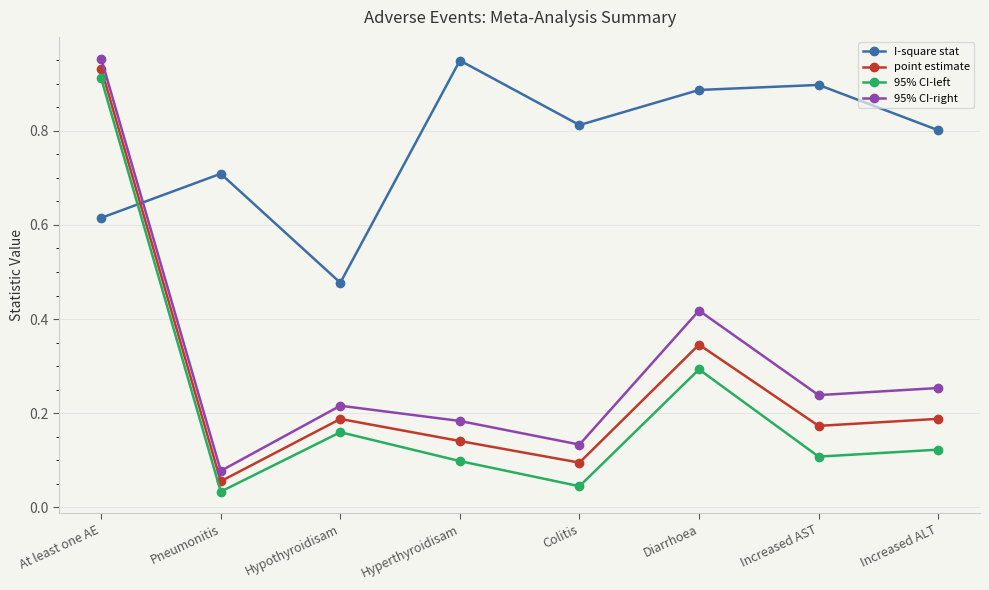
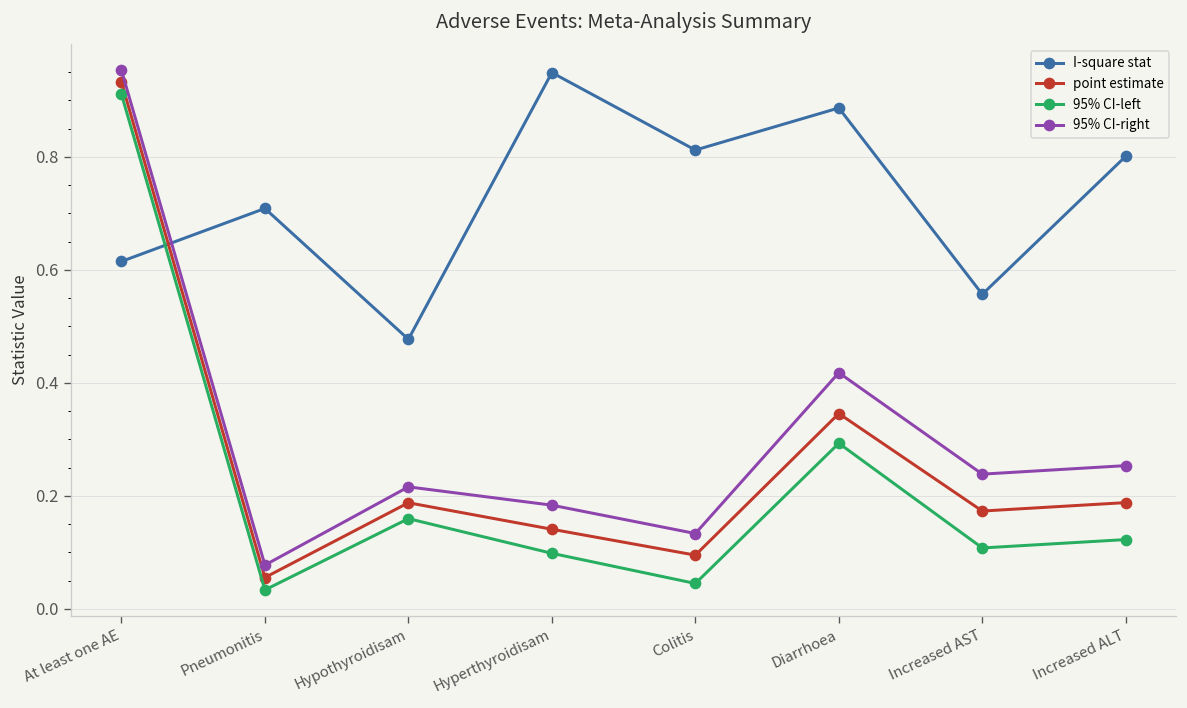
I-square stat, Increased AST: 0.90 -> 0.56
